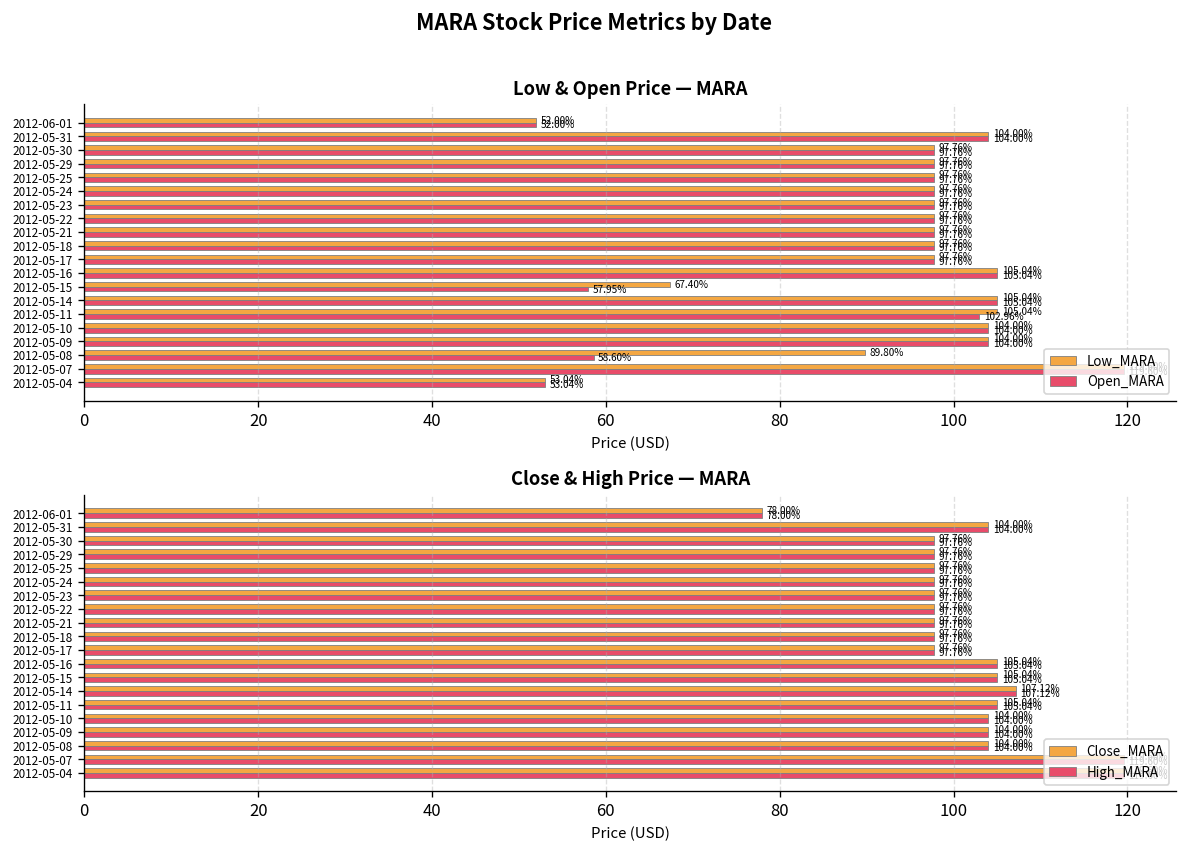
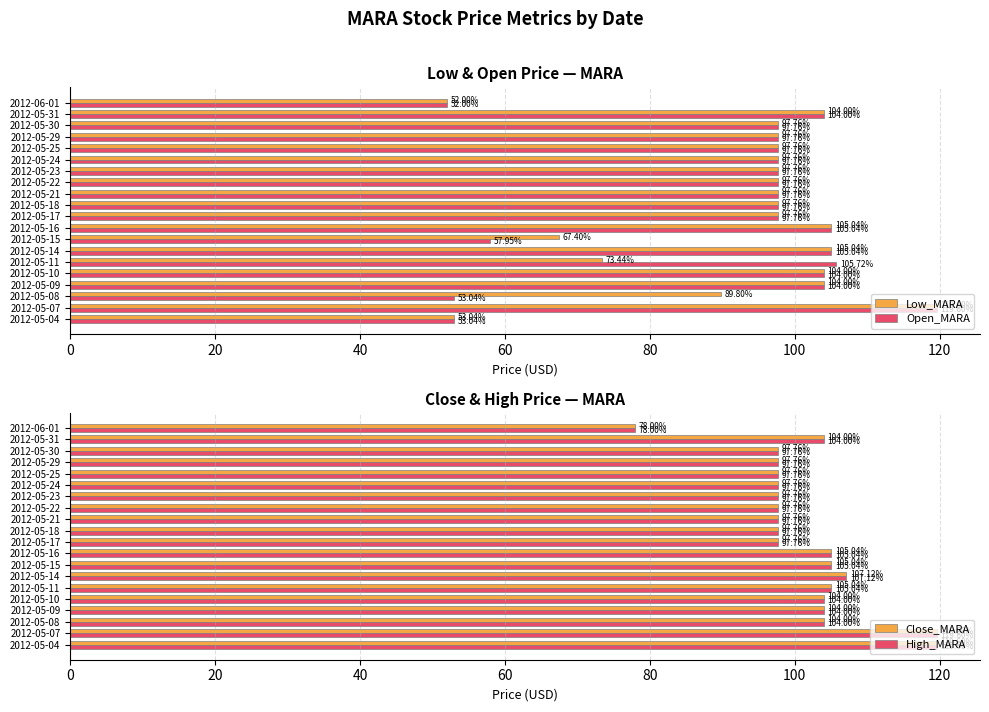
Low & Open Price — MARA, Low_MARA, 2012-05-11: 105.04% -> 73.44%
Low & Open Price — MARA, Open_MARA, 2012-05-11: 102.96% -> 105.72%
Low & Open Price — MARA, Open_MARA, 2012-05-08: 58.60% -> 53.04%
